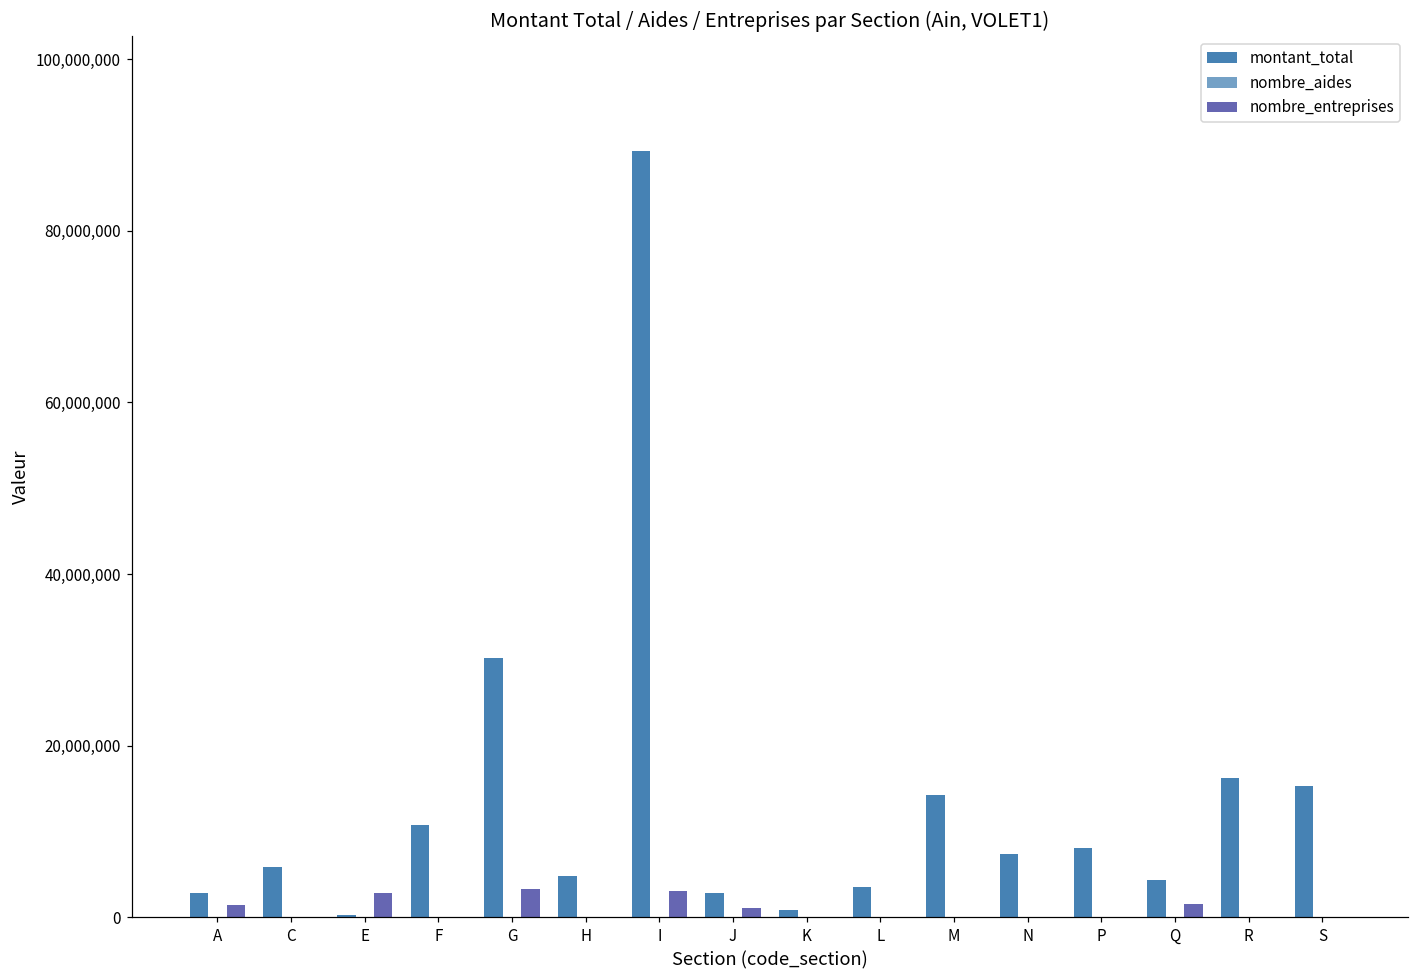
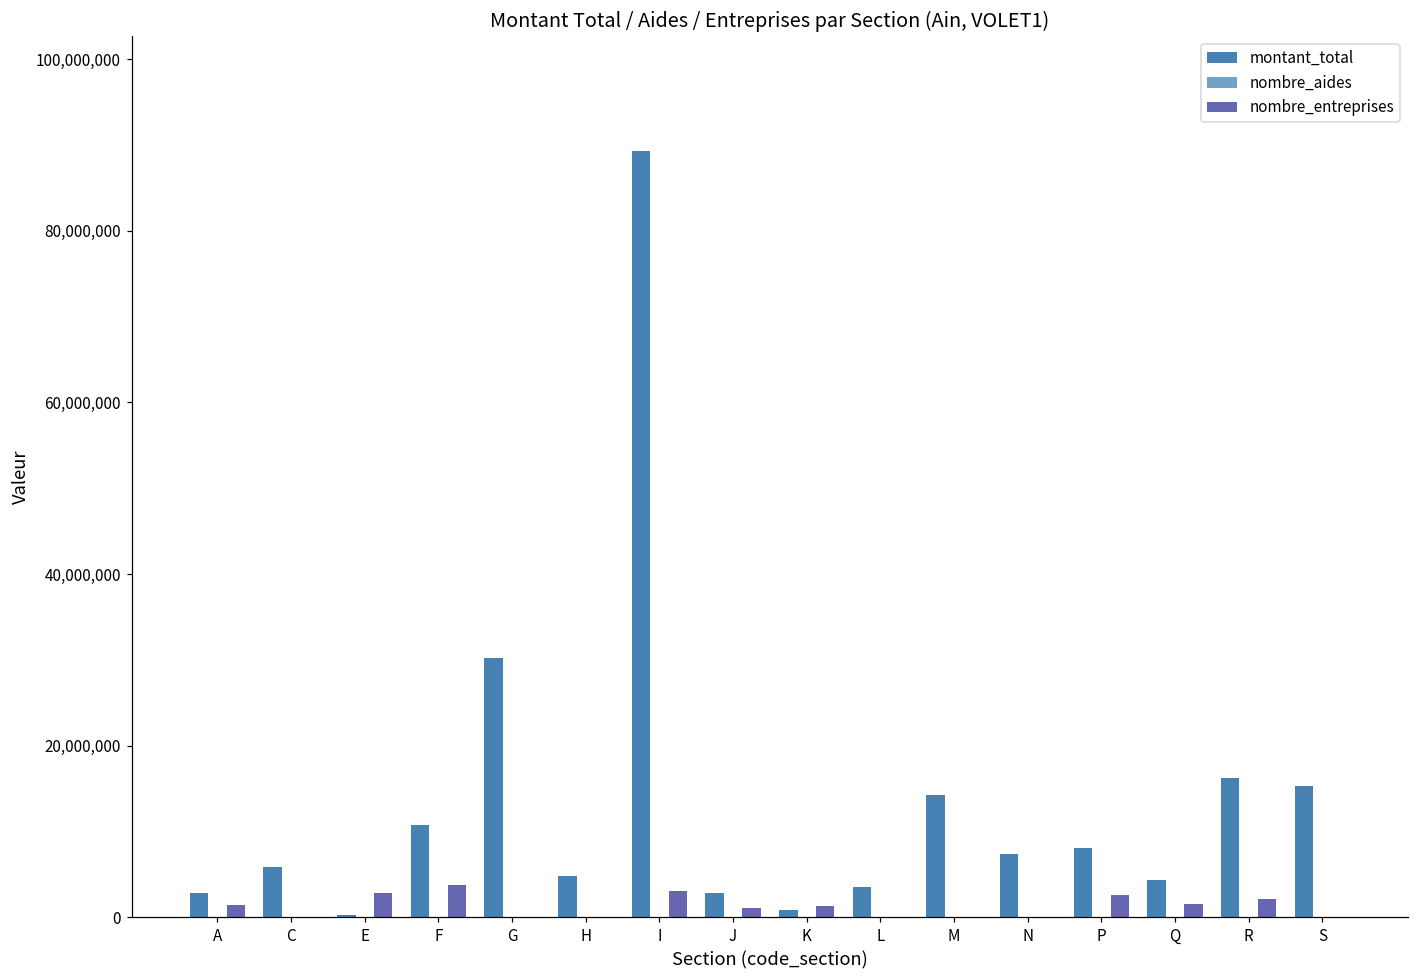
nombre_entreprises, F: 0 -> 4,000,000
nombre_entreprises, G: 3,000,000 -> 0
nombre_entreprises, K: 0 -> 1,000,000
nombre_entreprises, P: 0 -> 3,000,000
nombre_entreprises, R: 0 -> 2,000,000
